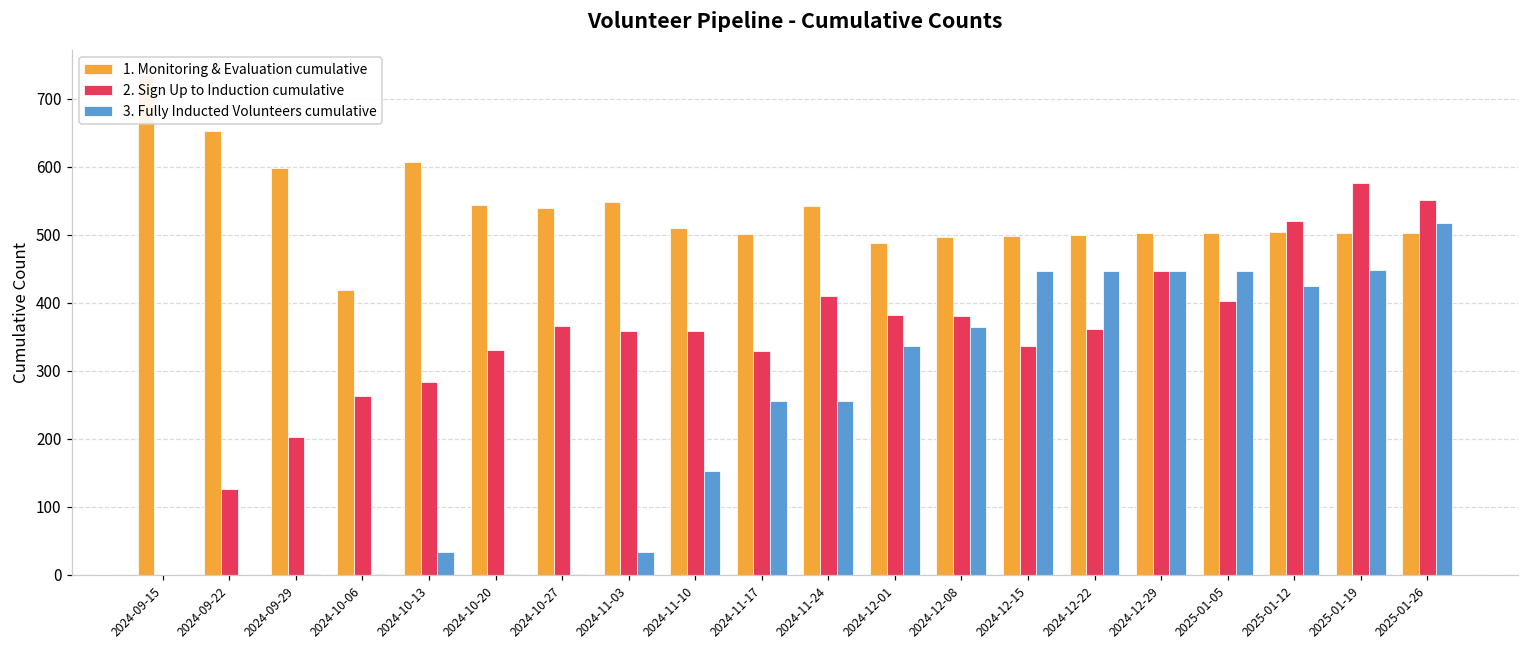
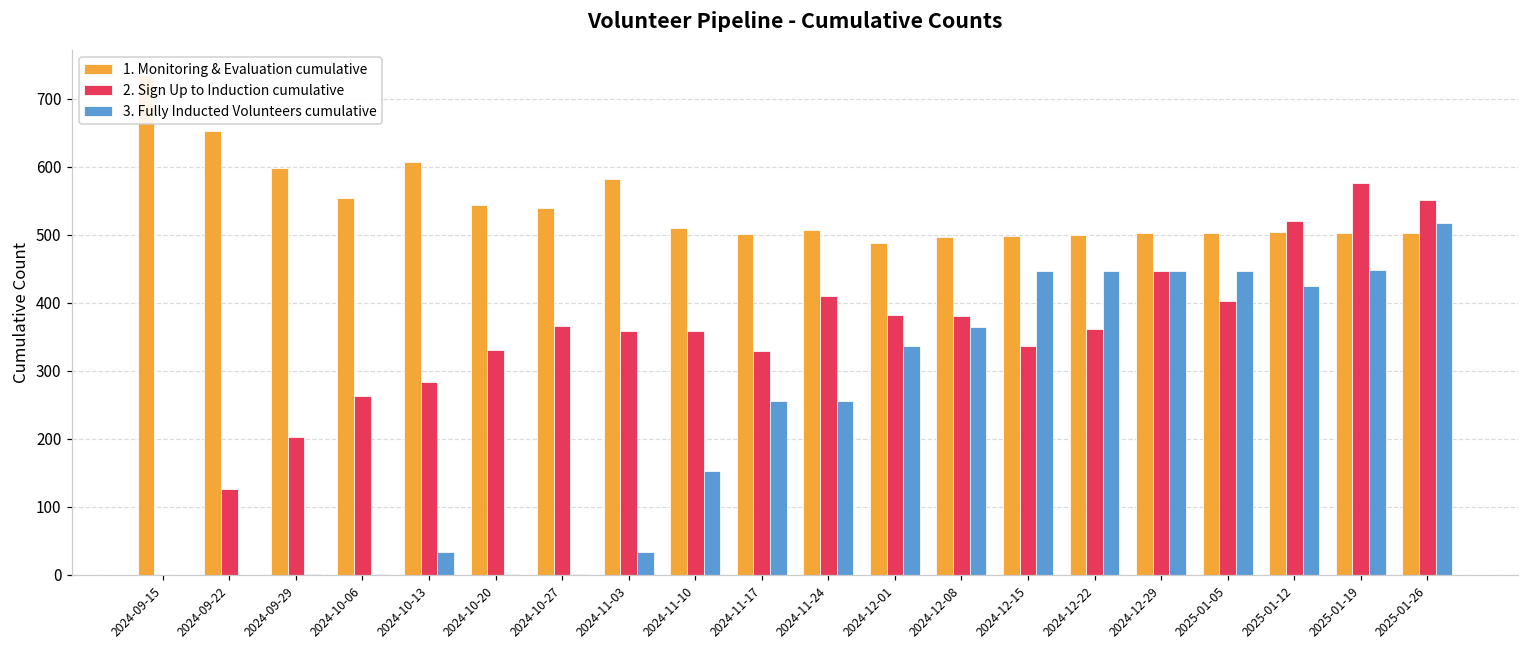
1. Monitoring & Evaluation cumulative, 2024-10-06: 420 -> 550
1. Monitoring & Evaluation cumulative, 2024-11-03: 550 -> 580
1. Monitoring & Evaluation cumulative, 2024-11-24: 540 -> 510
